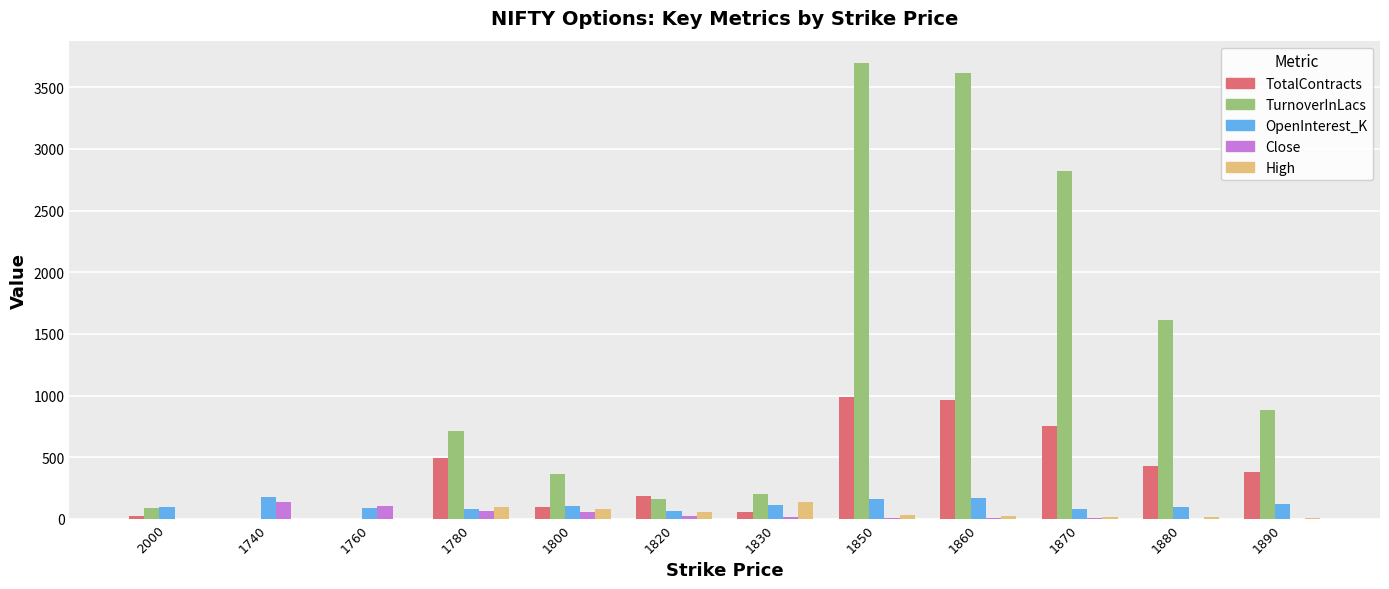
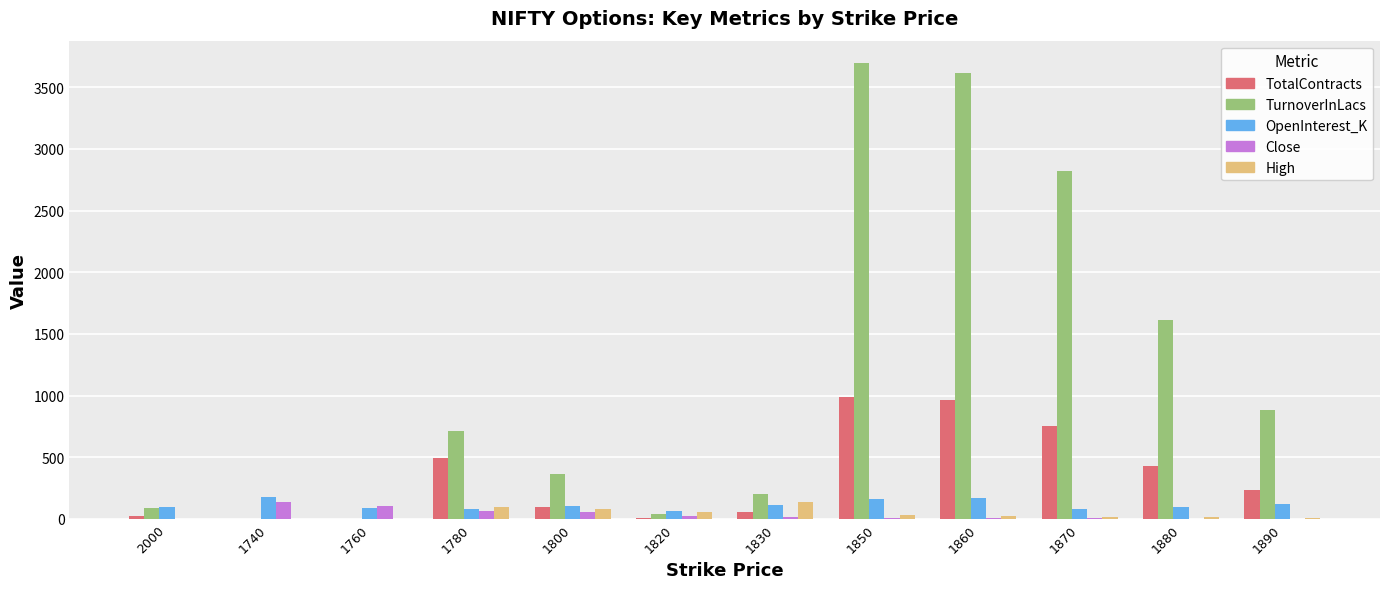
TotalContracts, 1820: 190 -> 10
TurnoverInLacs, 1820: 160 -> 40
TotalContracts, 1890: 380 -> 230
